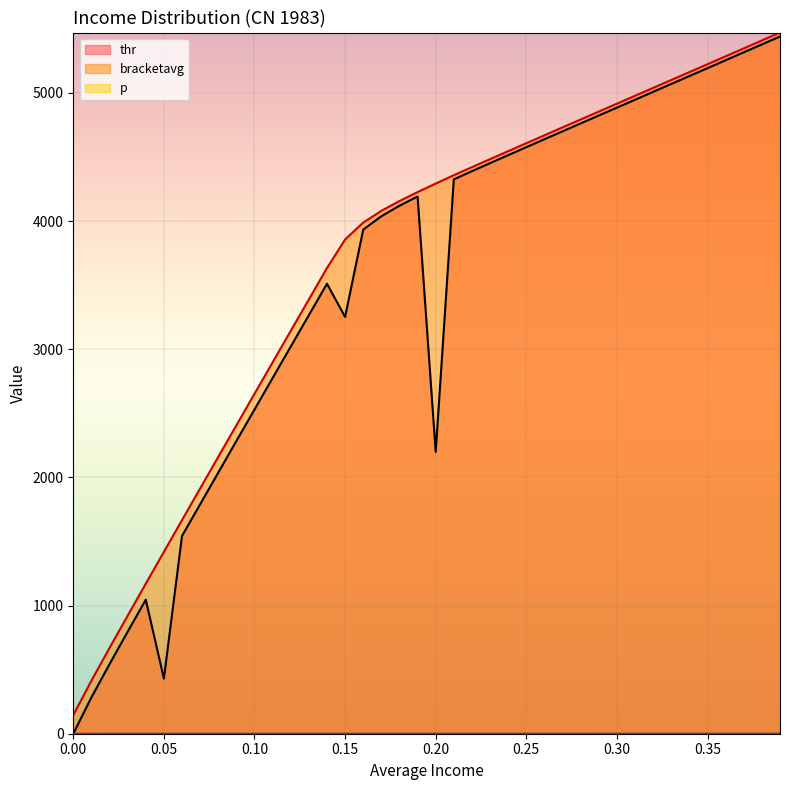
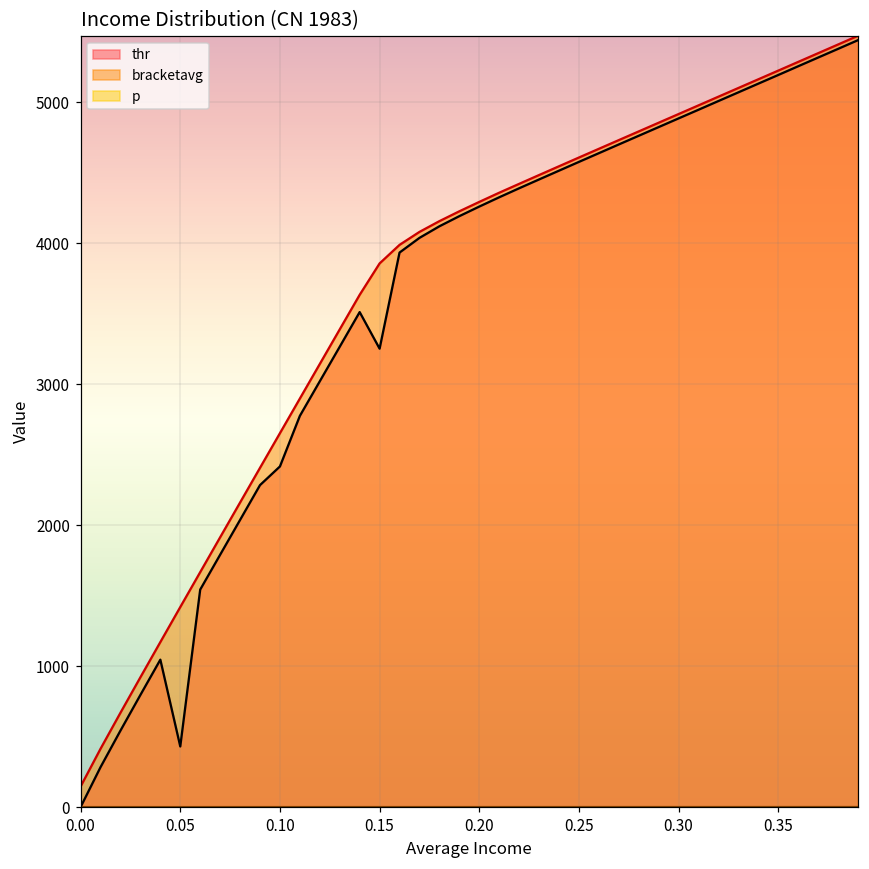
thr, 0.10: 2530 -> 2420
thr, 0.20: 2200 -> 4260
